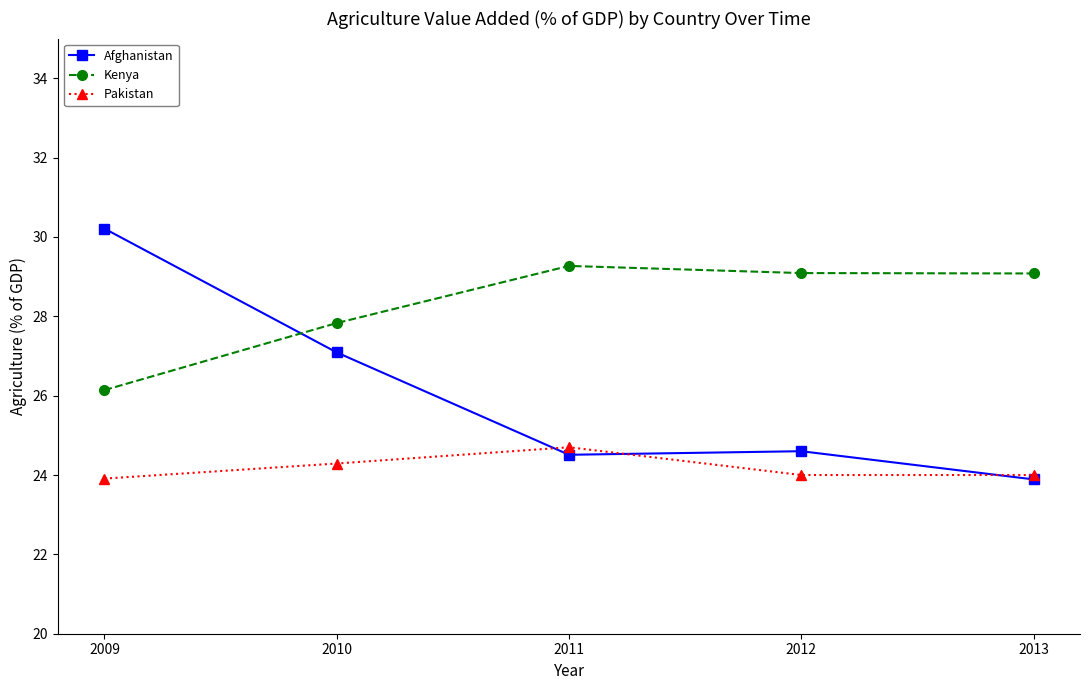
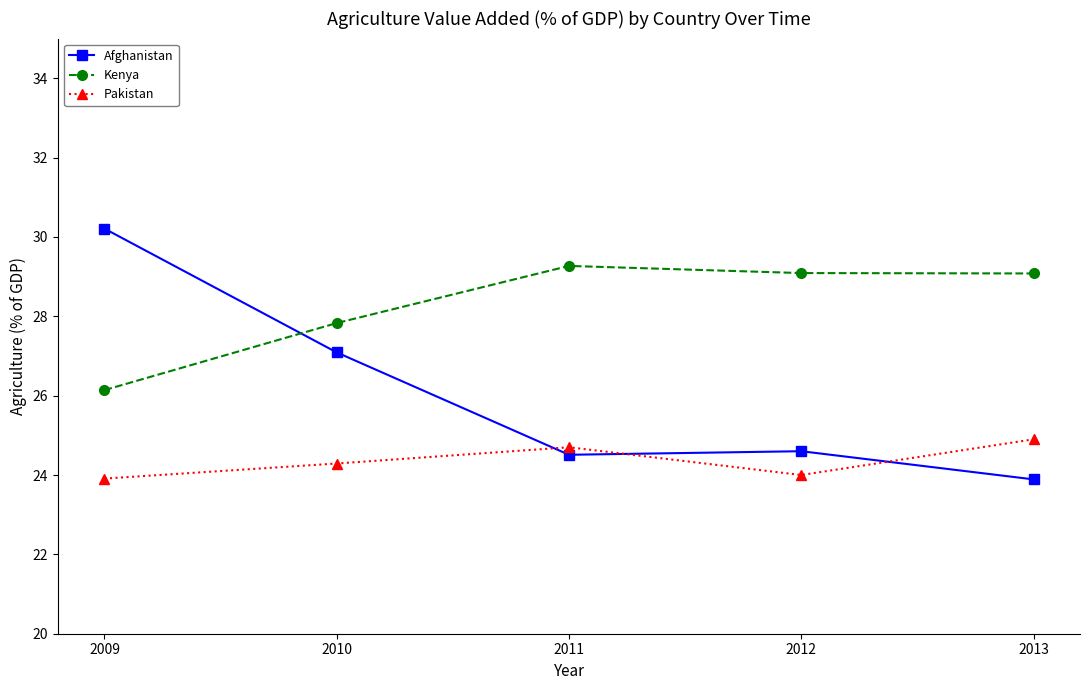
Pakistan, 2013: 24.0 -> 24.9
